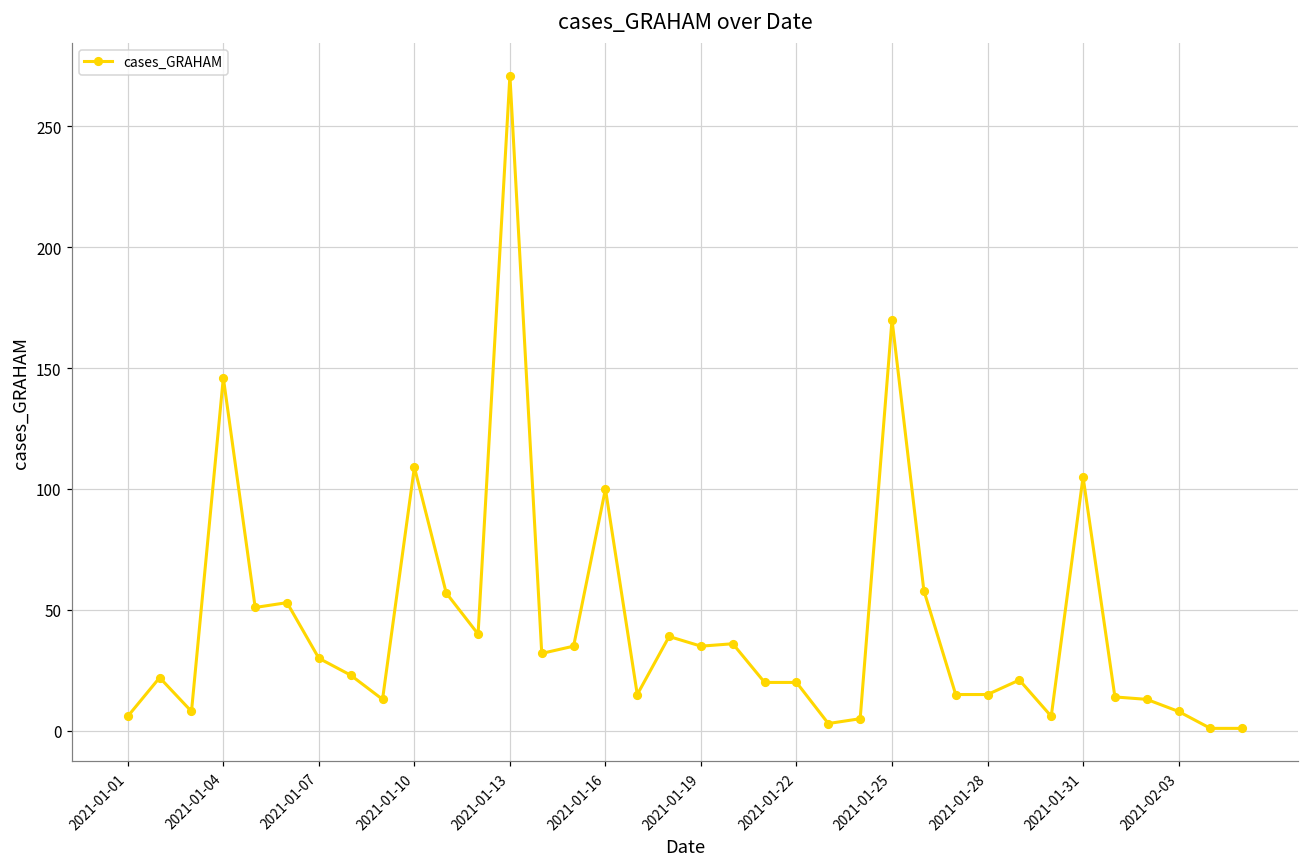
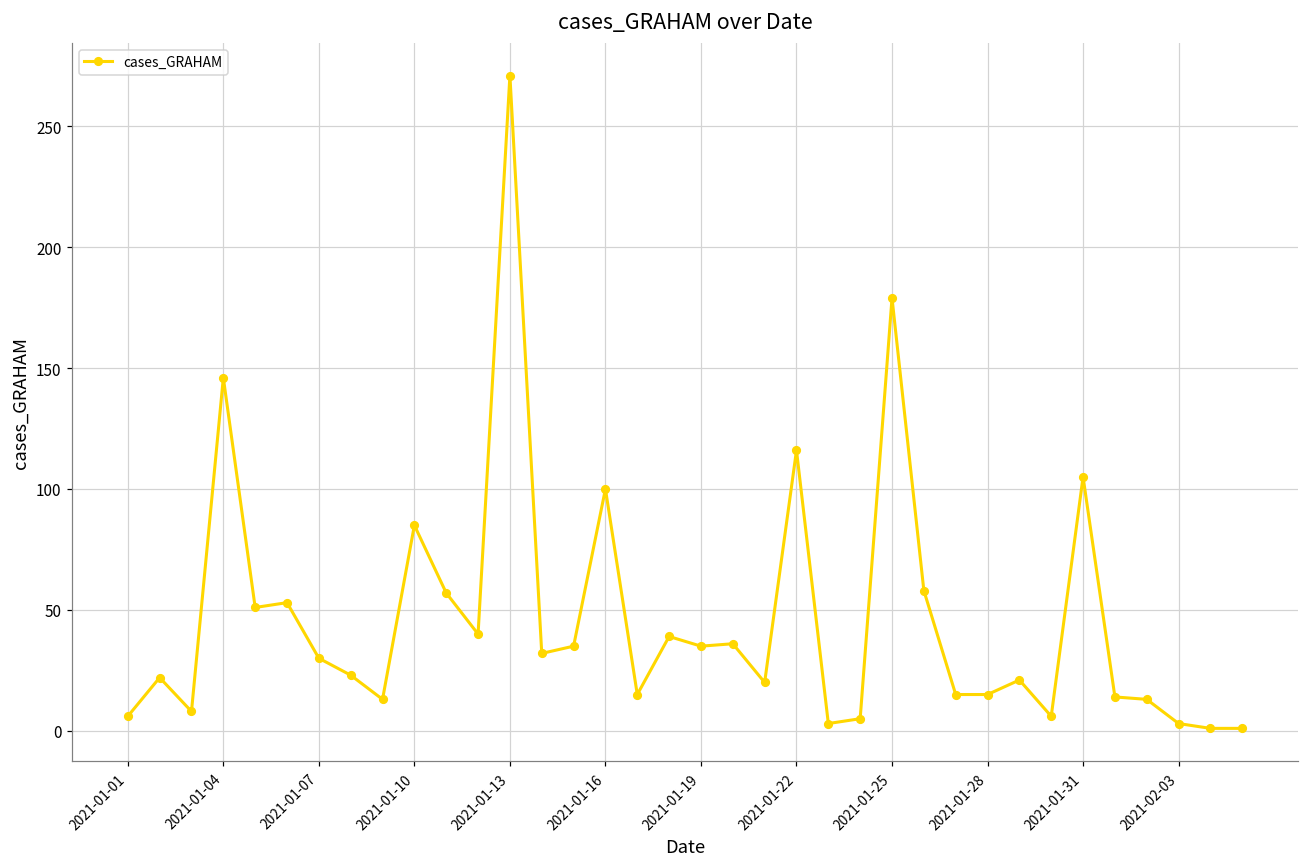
2021-01-10: 109 -> 85
2021-01-22: 20 -> 116
2021-01-25: 170 -> 179
2021-02-03: 8 -> 3
